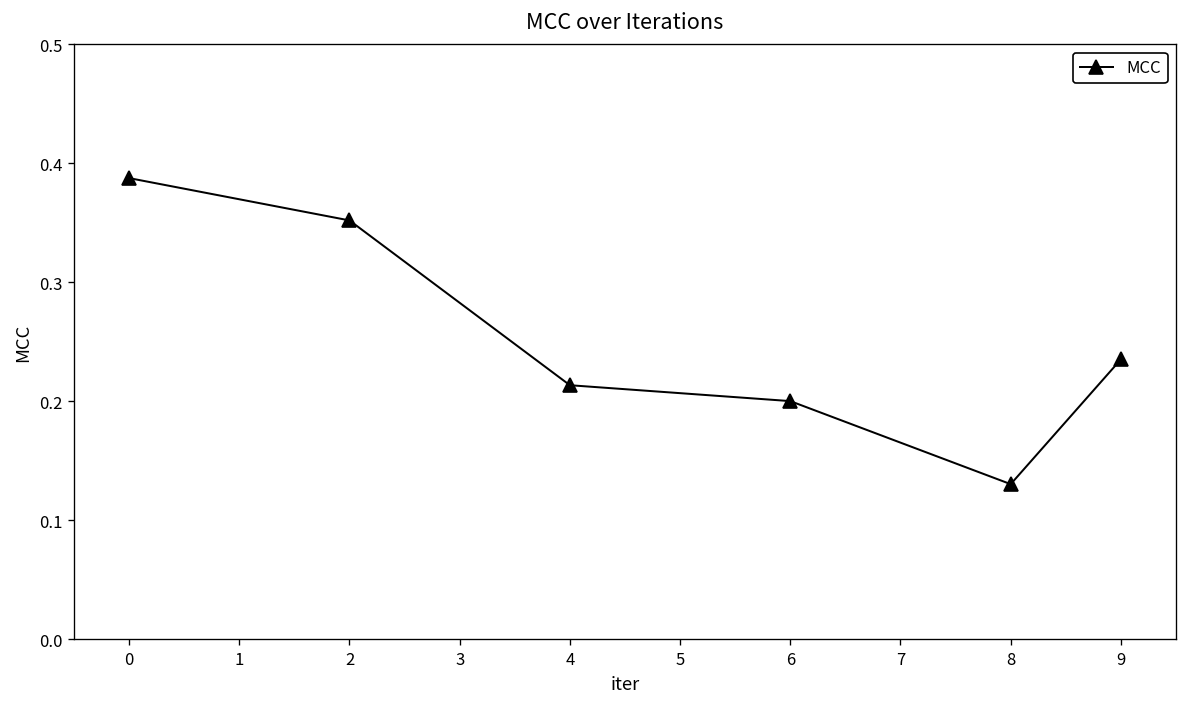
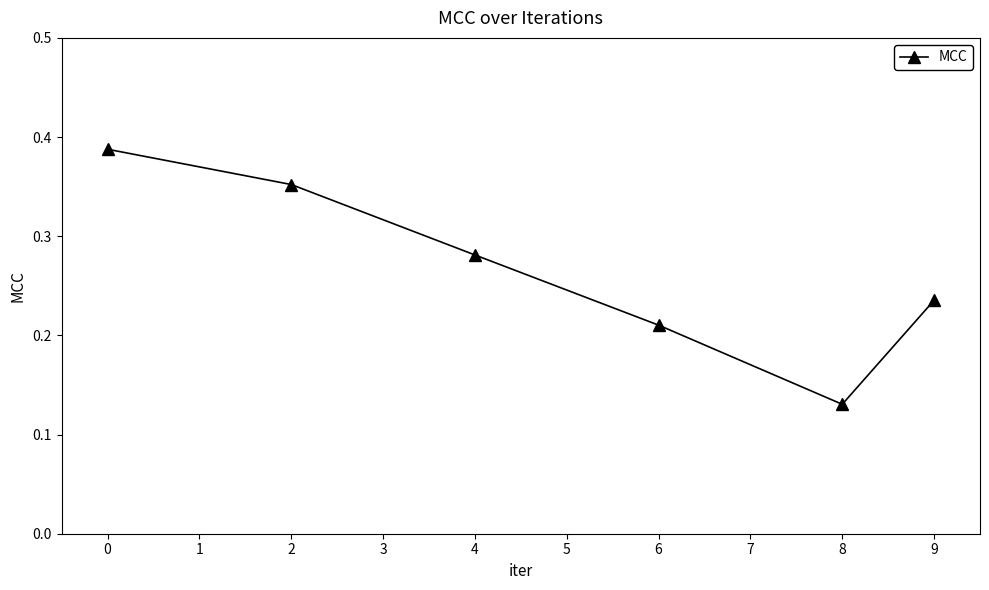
4: 0.21 -> 0.28
6: 0.20 -> 0.21
